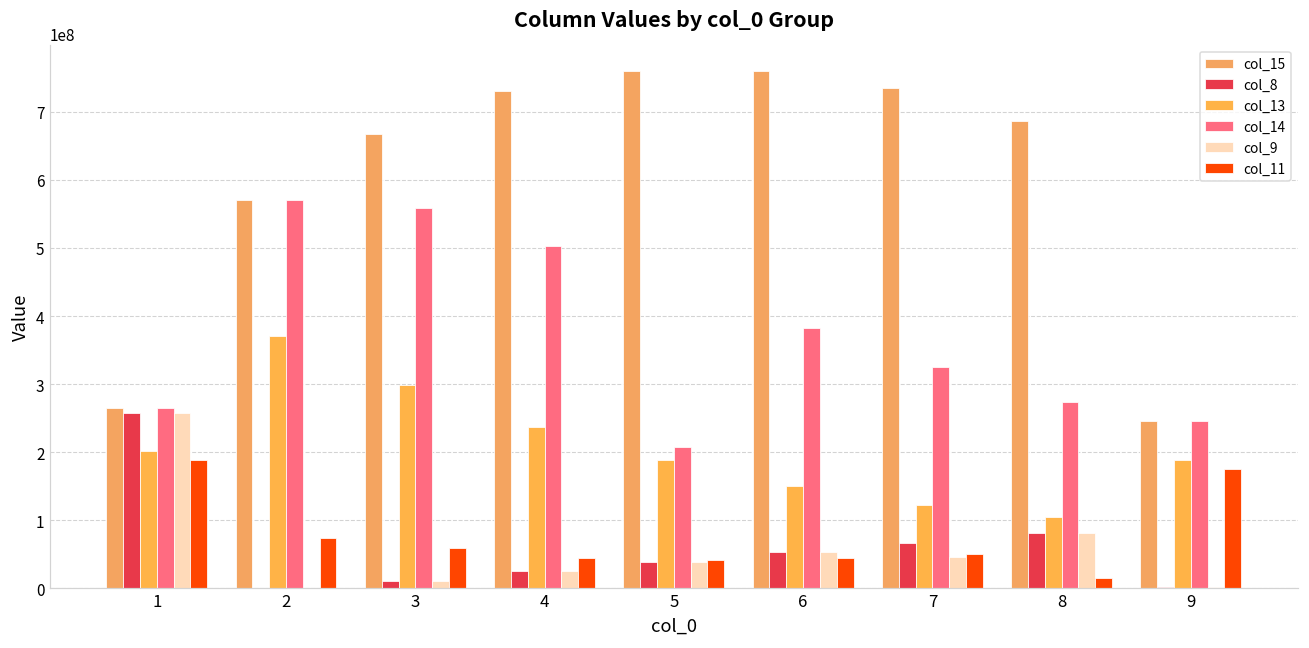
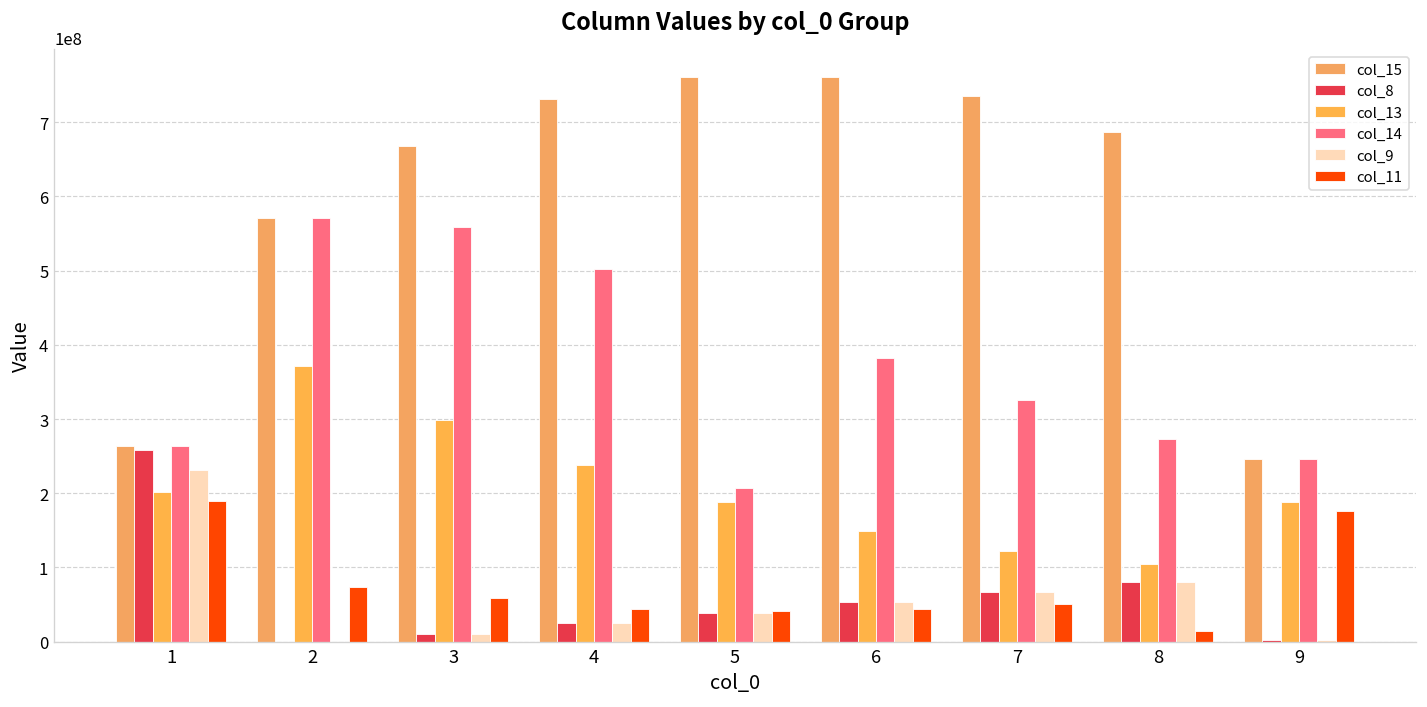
col_9, 1: 260000000 -> 230000000
col_9, 7: 50000000 -> 70000000
